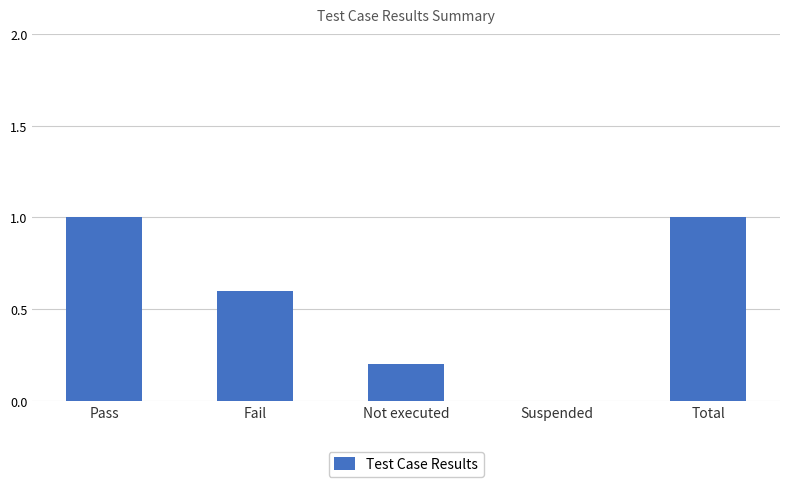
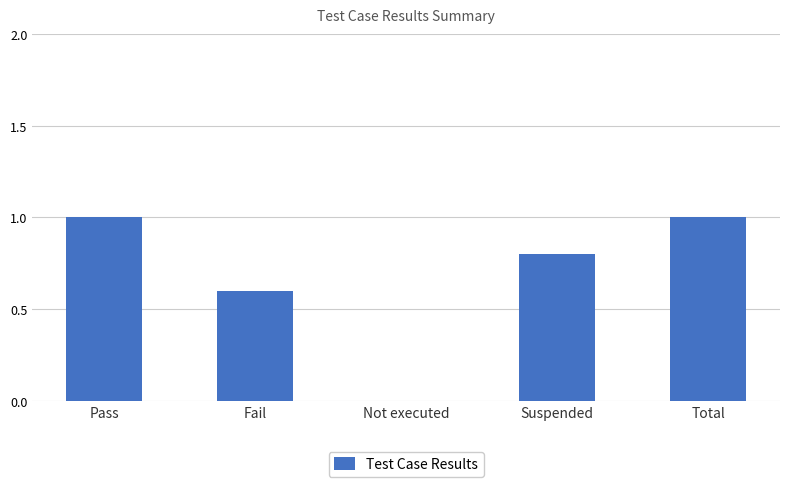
Not executed: 0.2 -> 0.0
Suspended: 0.0 -> 0.8
